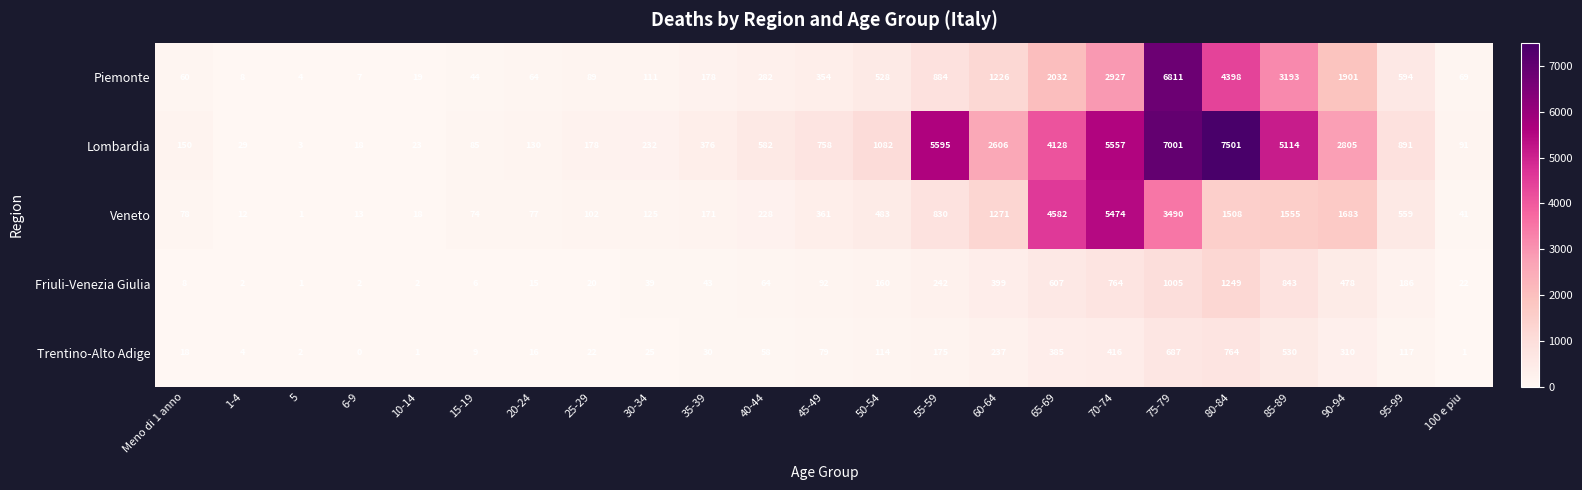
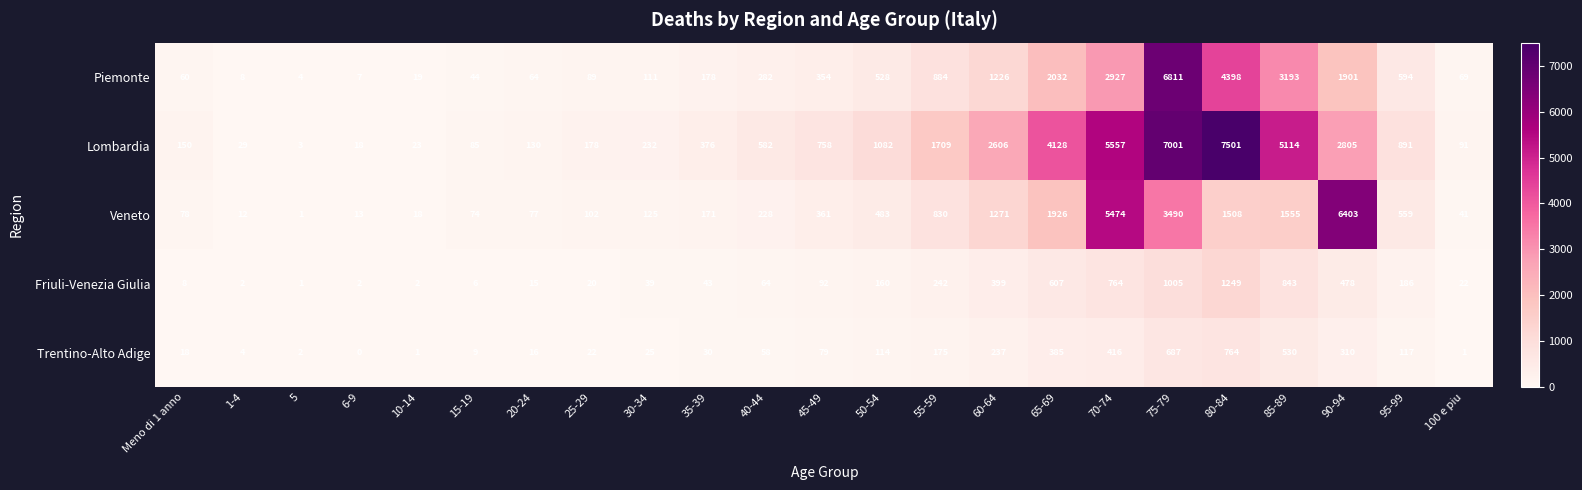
Lombardia, 55-59: 5595 -> 1709
Veneto, 65-69: 4582 -> 1926
Veneto, 90-94: 1683 -> 6403
